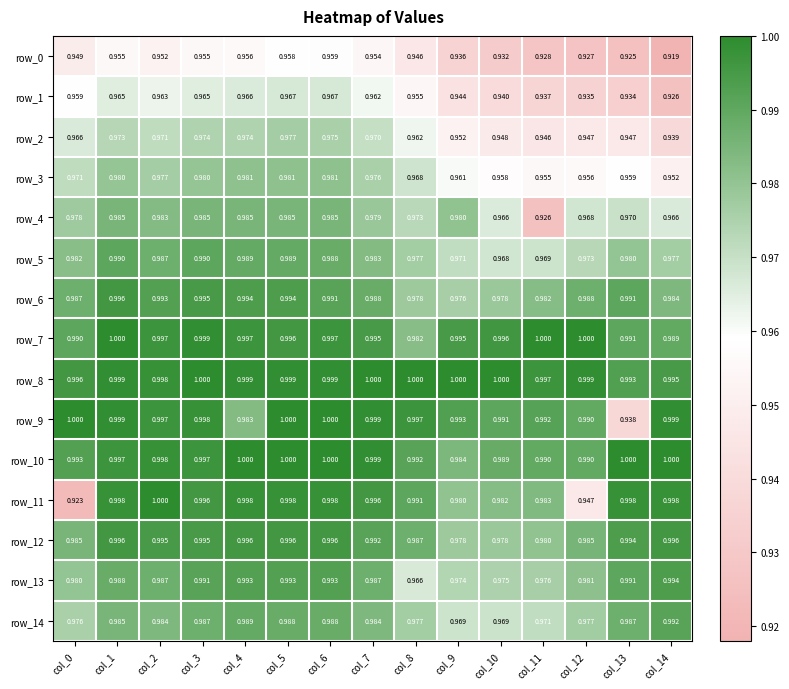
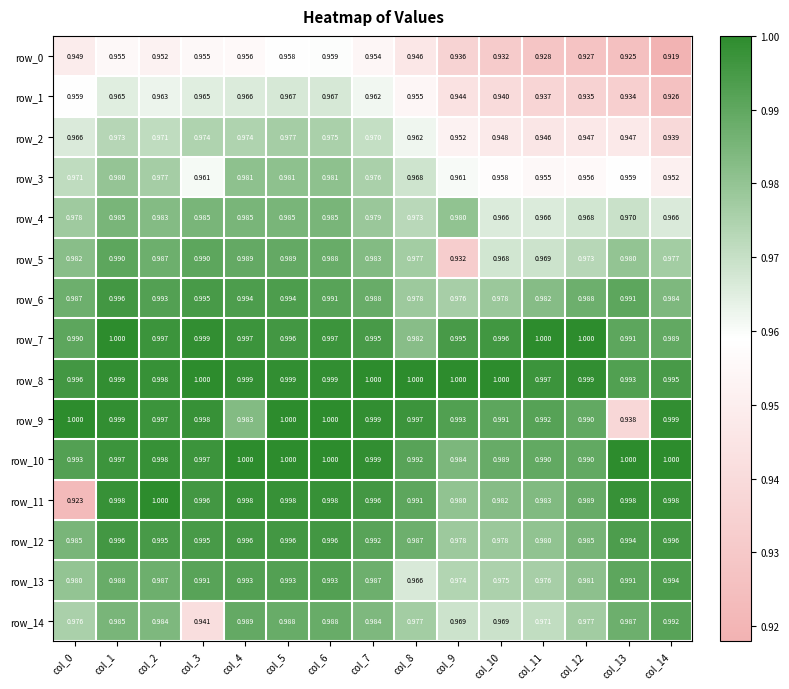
row_3, col_3: 0.980 -> 0.961
row_4, col_11: 0.926 -> 0.966
row_5, col_9: 0.971 -> 0.932
row_11, col_12: 0.947 -> 0.989
row_14, col_3: 0.987 -> 0.941
